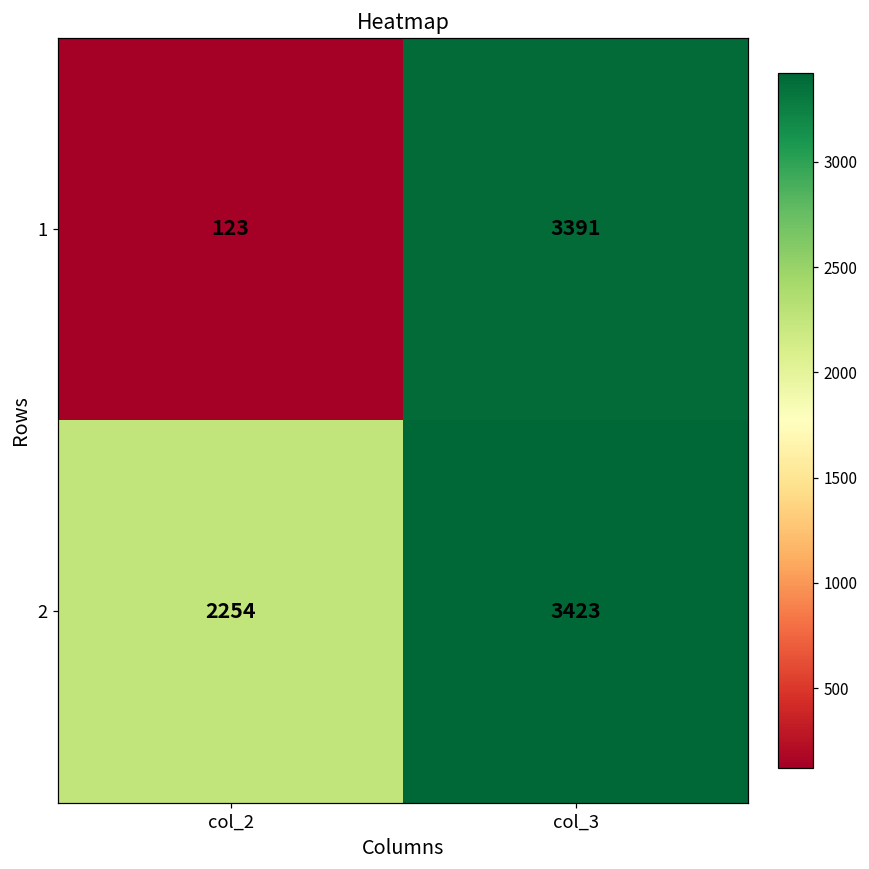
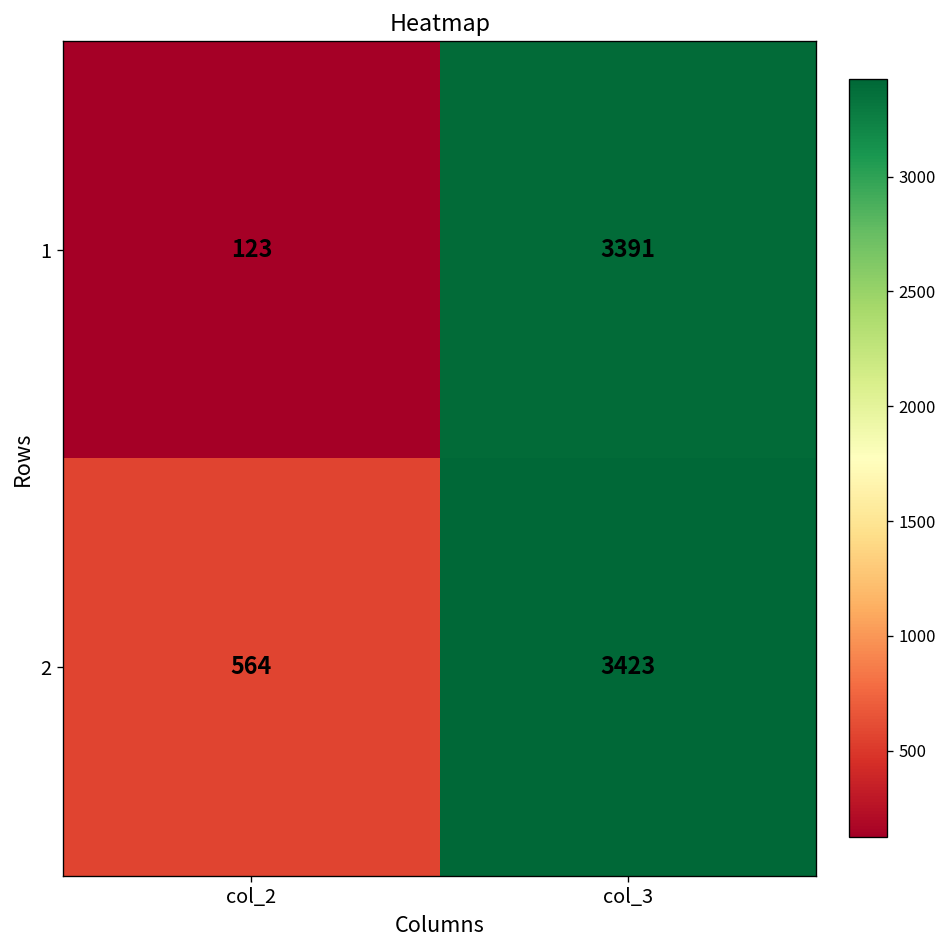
2, col_2: 2254 -> 564
